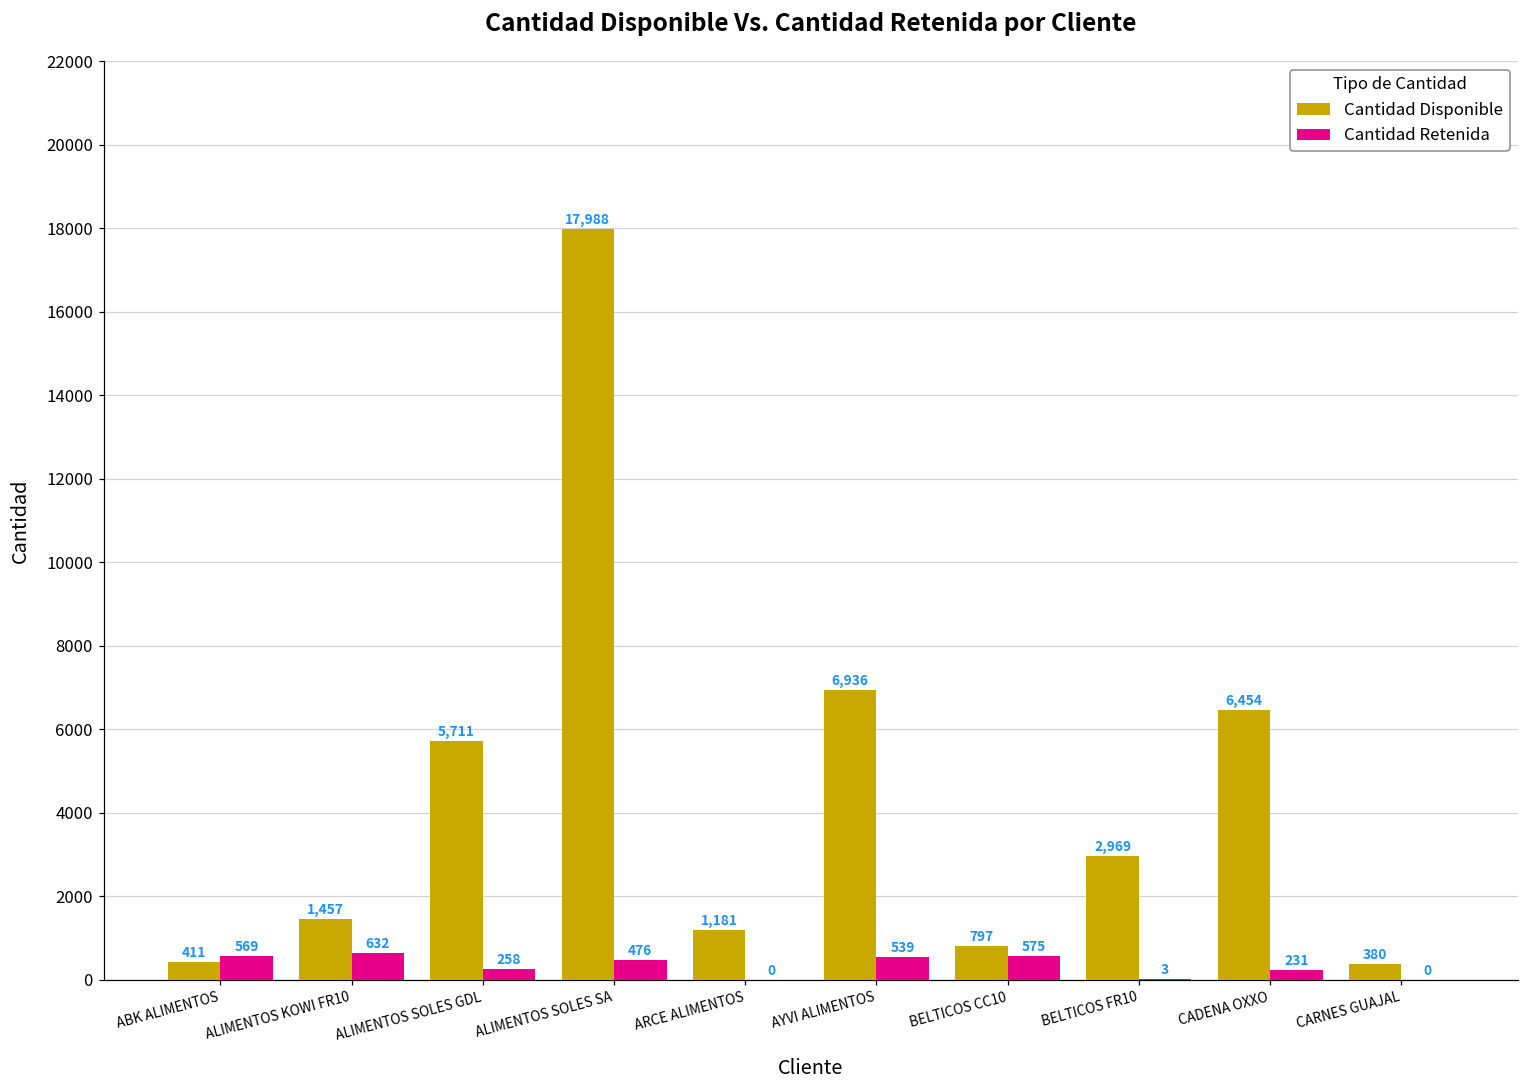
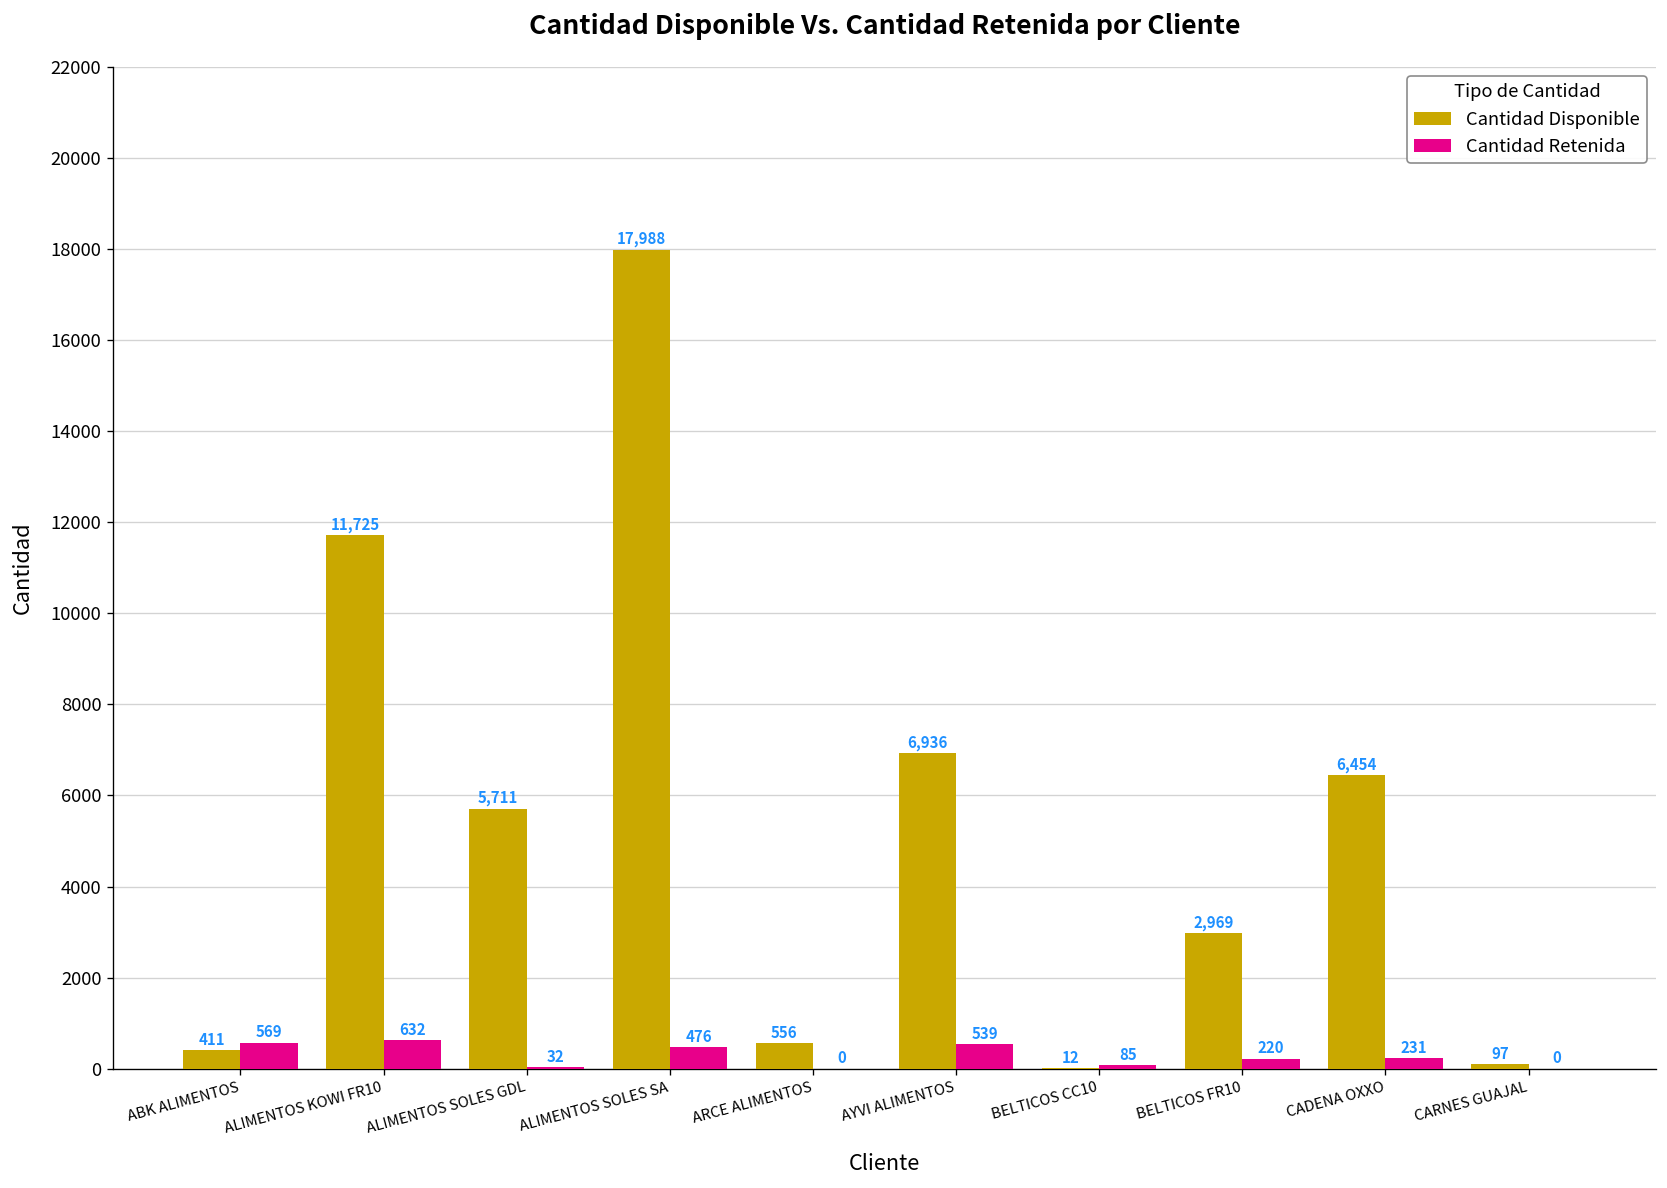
Cantidad Disponible, ALIMENTOS KOWI FR10: 1,457 -> 11,725
Cantidad Retenida, ALIMENTOS SOLES GDL: 258 -> 32
Cantidad Disponible, ARCE ALIMENTOS: 1,181 -> 556
Cantidad Disponible, BELTICOS CC10: 797 -> 12
Cantidad Retenida, BELTICOS CC10: 575 -> 85
Cantidad Retenida, BELTICOS FR10: 3 -> 220
Cantidad Disponible, CARNES GUAJAL: 380 -> 97
